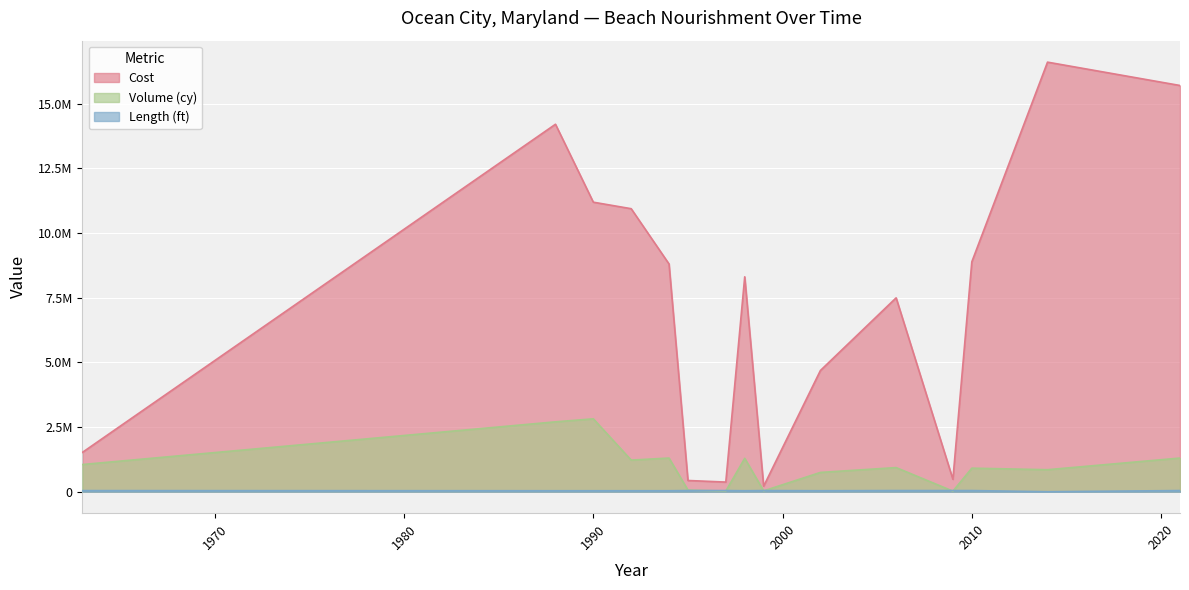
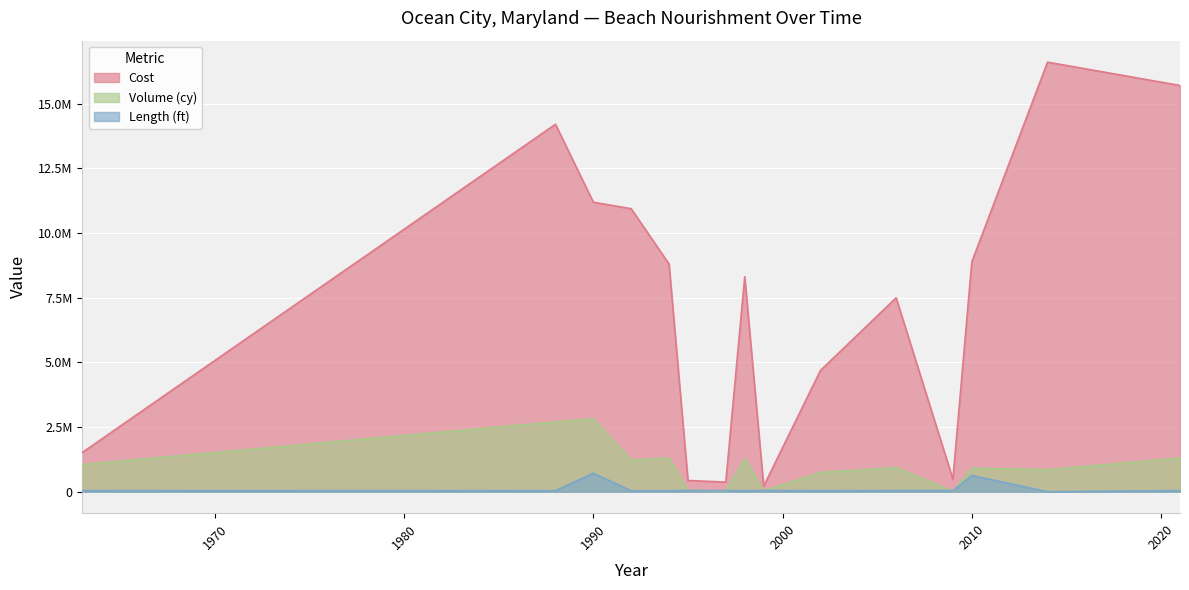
Length (ft), 1990: 0 -> 700000
Length (ft), 2010: 0 -> 600000
